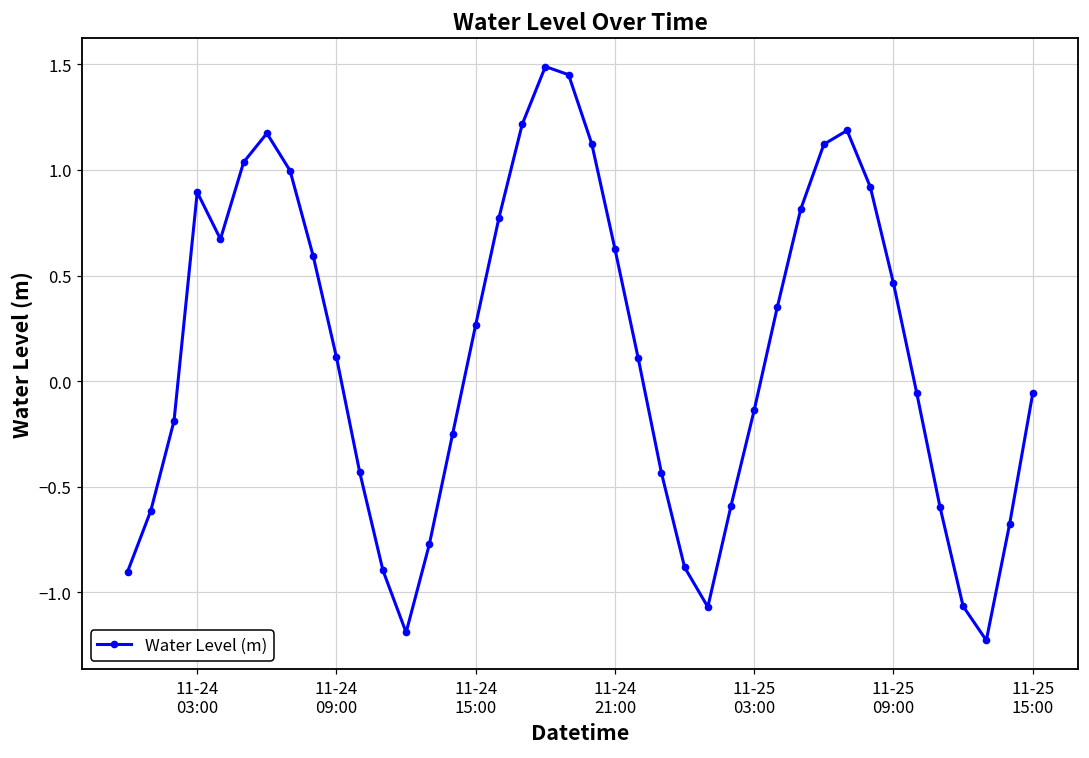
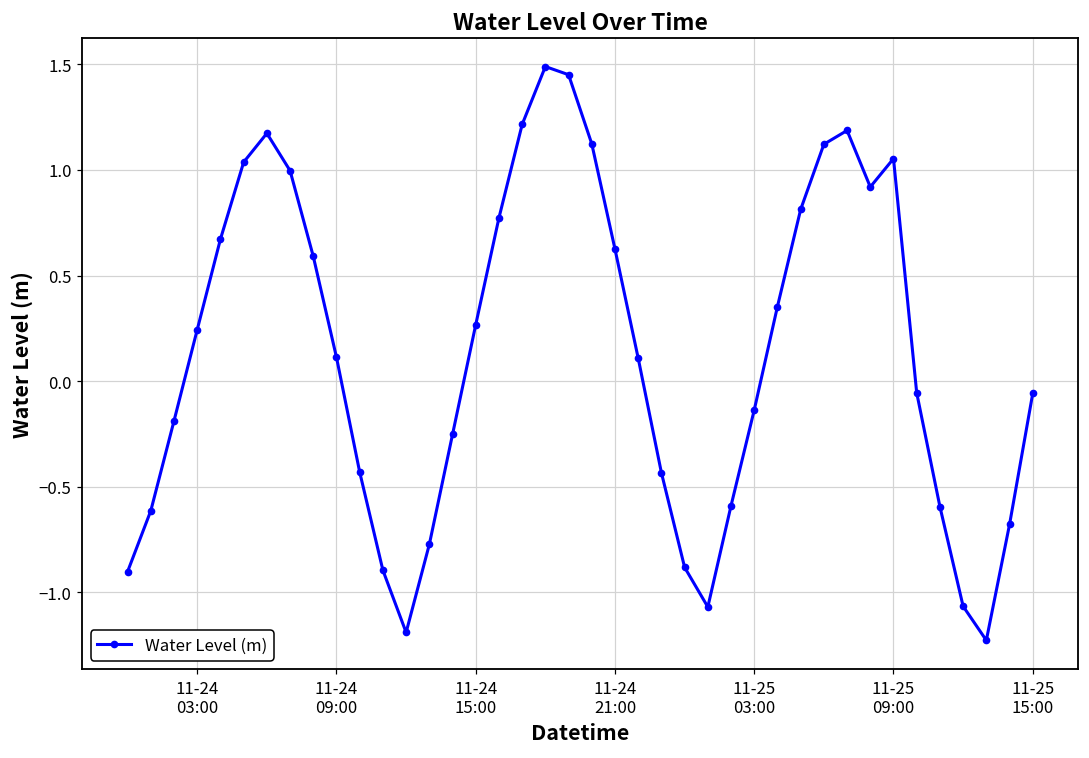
11-24 03:00: 0.89 -> 0.24
11-25 09:00: 0.46 -> 1.05
